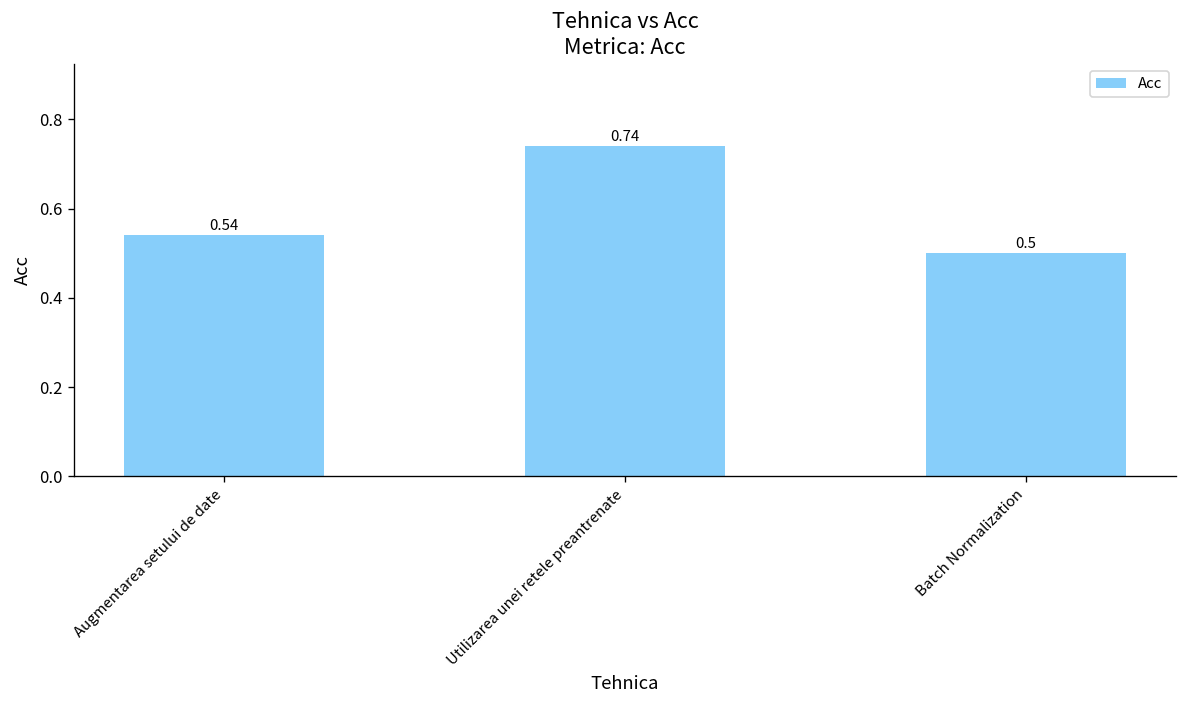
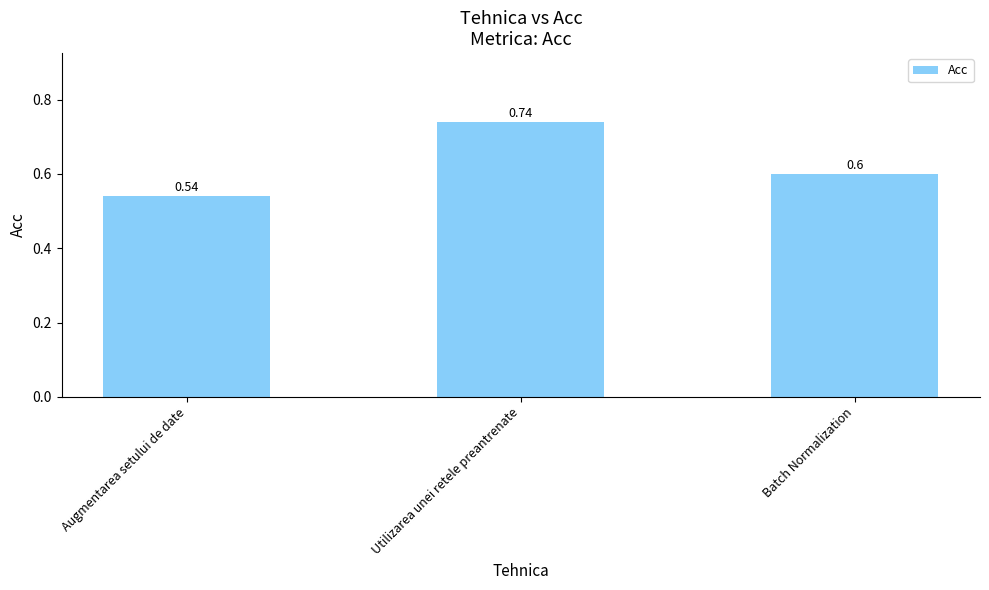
Batch Normalization: 0.5 -> 0.6
